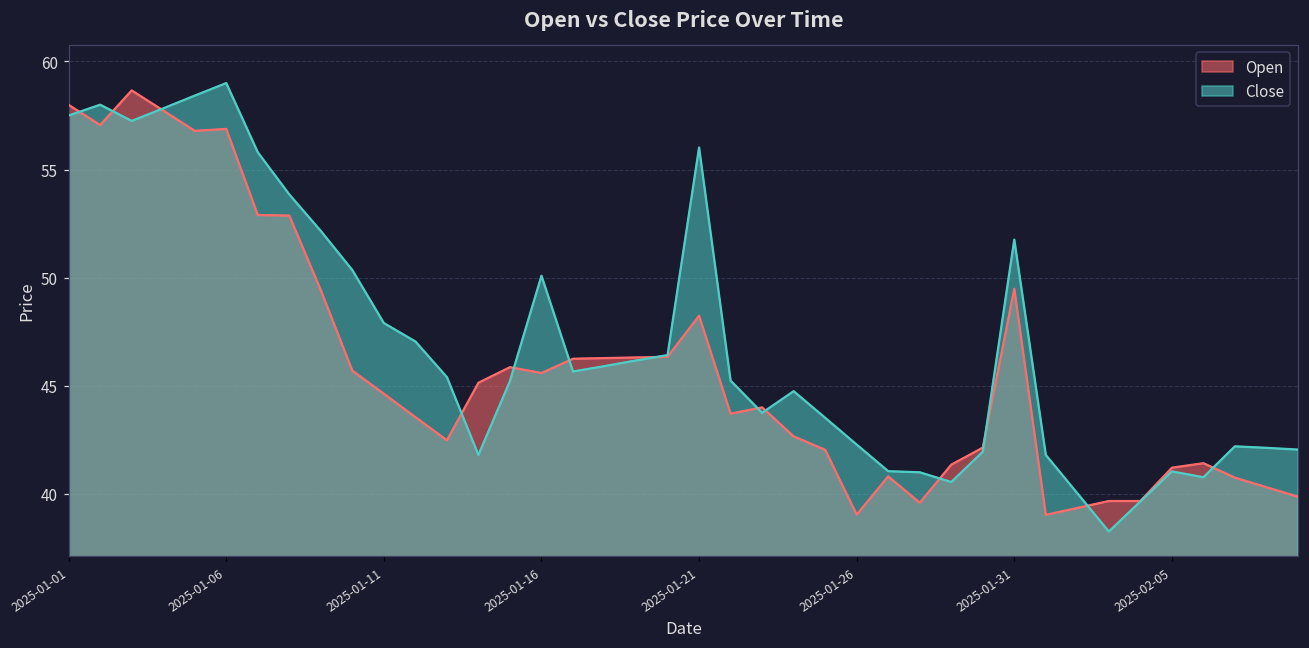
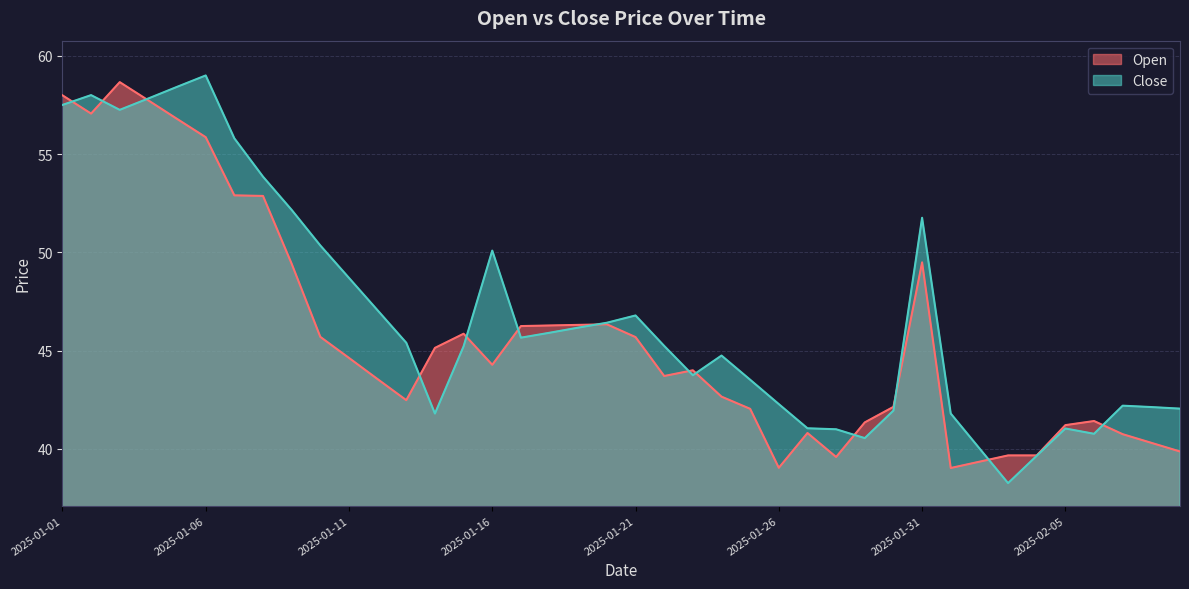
Open, 2025-01-06: 56.9 -> 55.9
Close, 2025-01-11: 47.9 -> 48.7
Open, 2025-01-16: 45.6 -> 44.3
Open, 2025-01-21: 48.2 -> 45.7
Close, 2025-01-21: 56.0 -> 46.8
